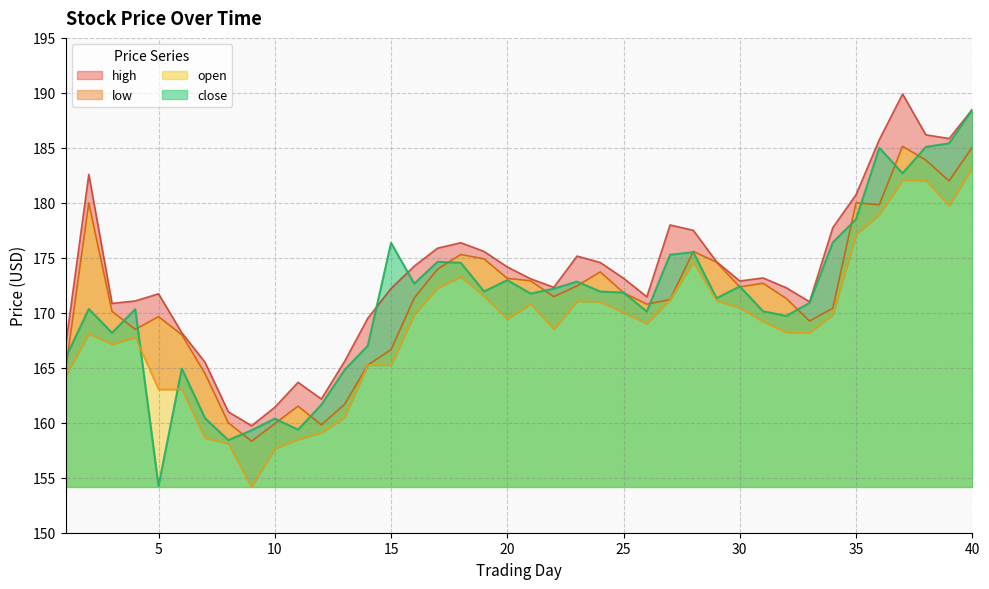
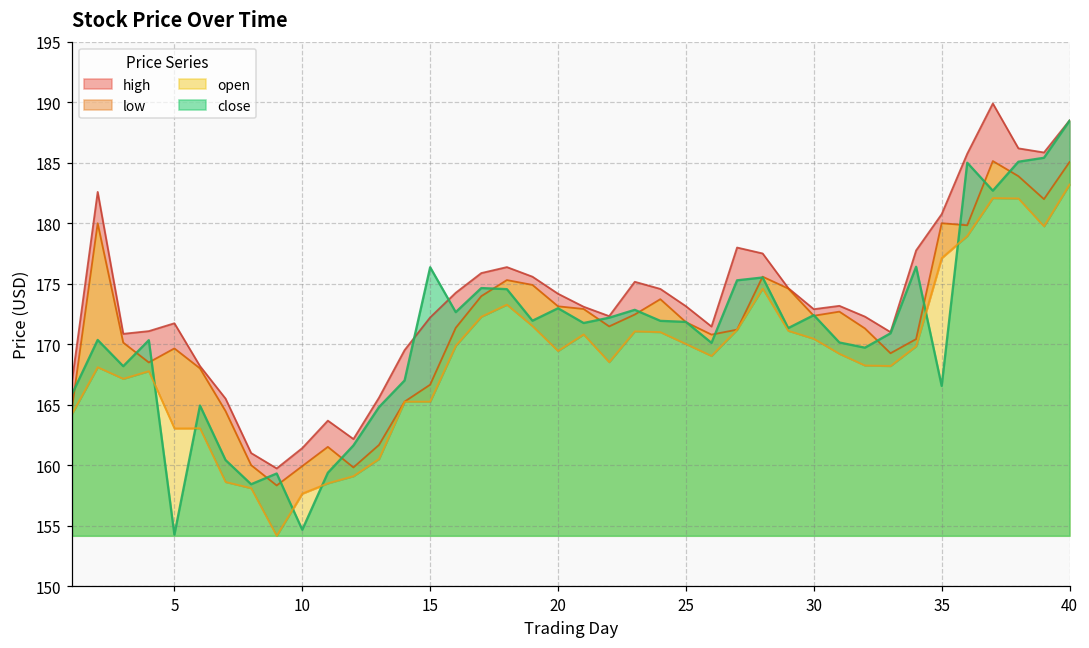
close, 10: 160.4 -> 154.7
close, 35: 178.5 -> 166.6
